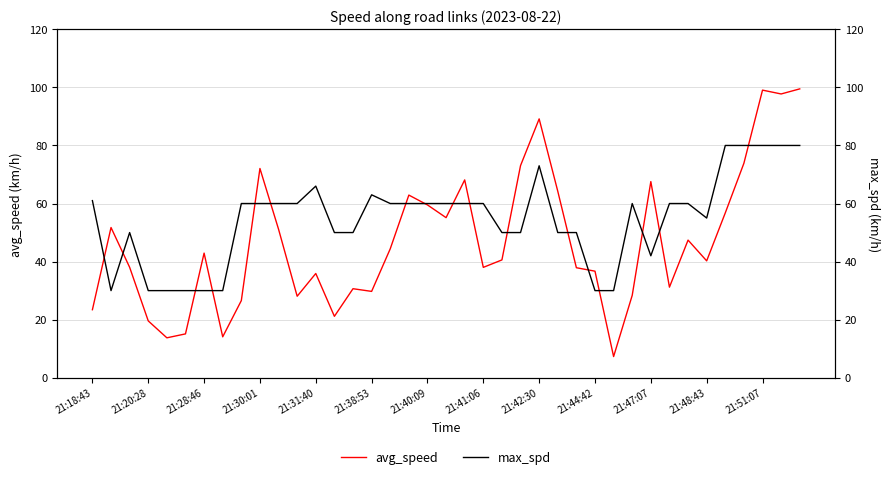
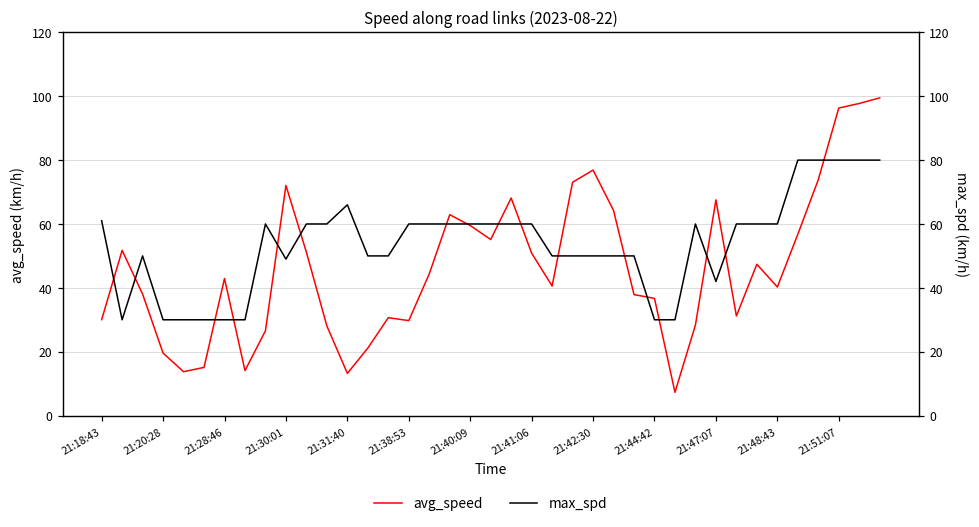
avg_speed, 21:18:43: 23 -> 30
avg_speed, 21:31:40: 36 -> 13
avg_speed, 21:41:06: 38 -> 51
avg_speed, 21:42:30: 89 -> 77
avg_speed, 21:51:07: 99 -> 96
max_spd, 21:30:01: 60 -> 49
max_spd, 21:38:53: 63 -> 60
max_spd, 21:42:30: 73 -> 50
max_spd, 21:48:43: 55 -> 60
